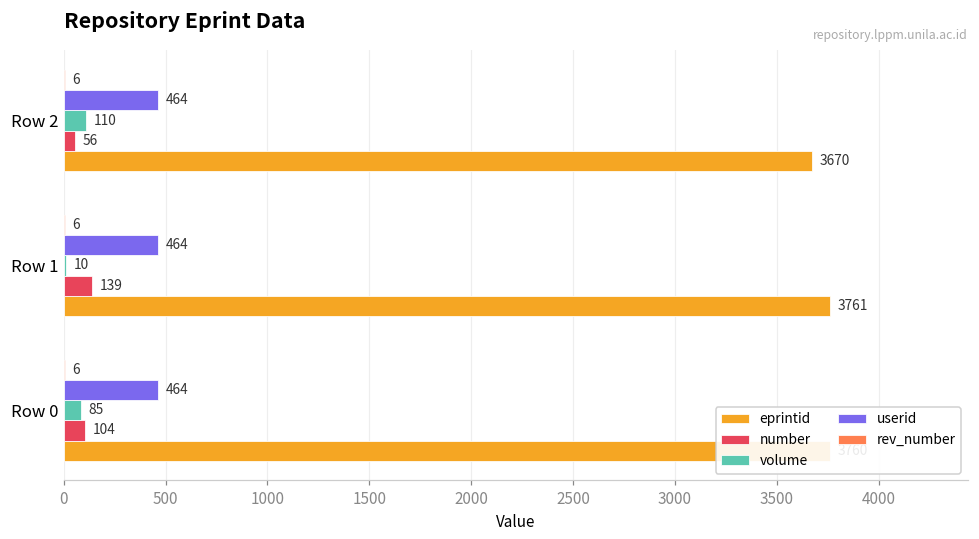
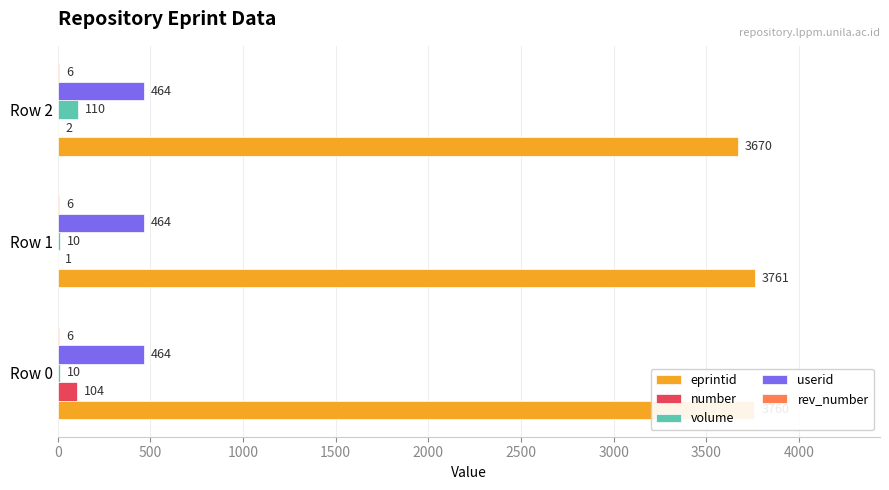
number, Row 2: 56 -> 2
number, Row 1: 139 -> 1
volume, Row 0: 85 -> 10
